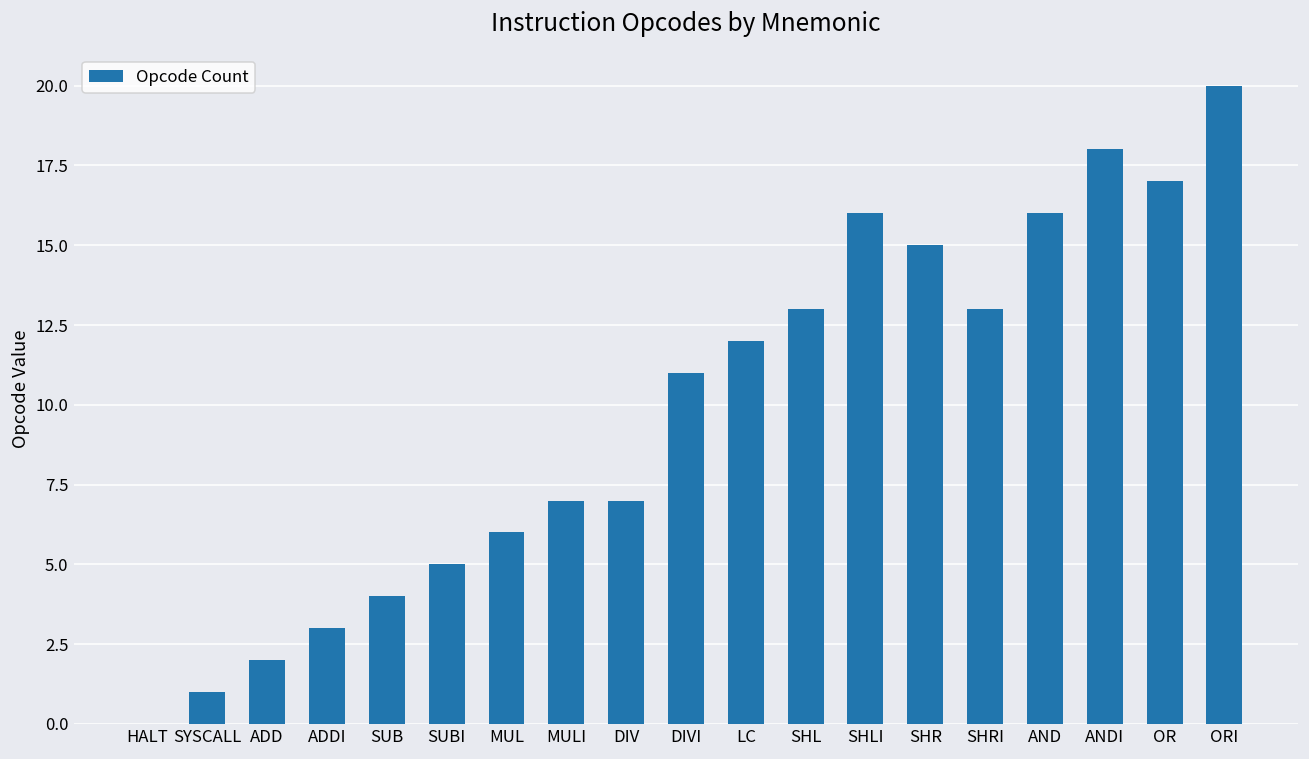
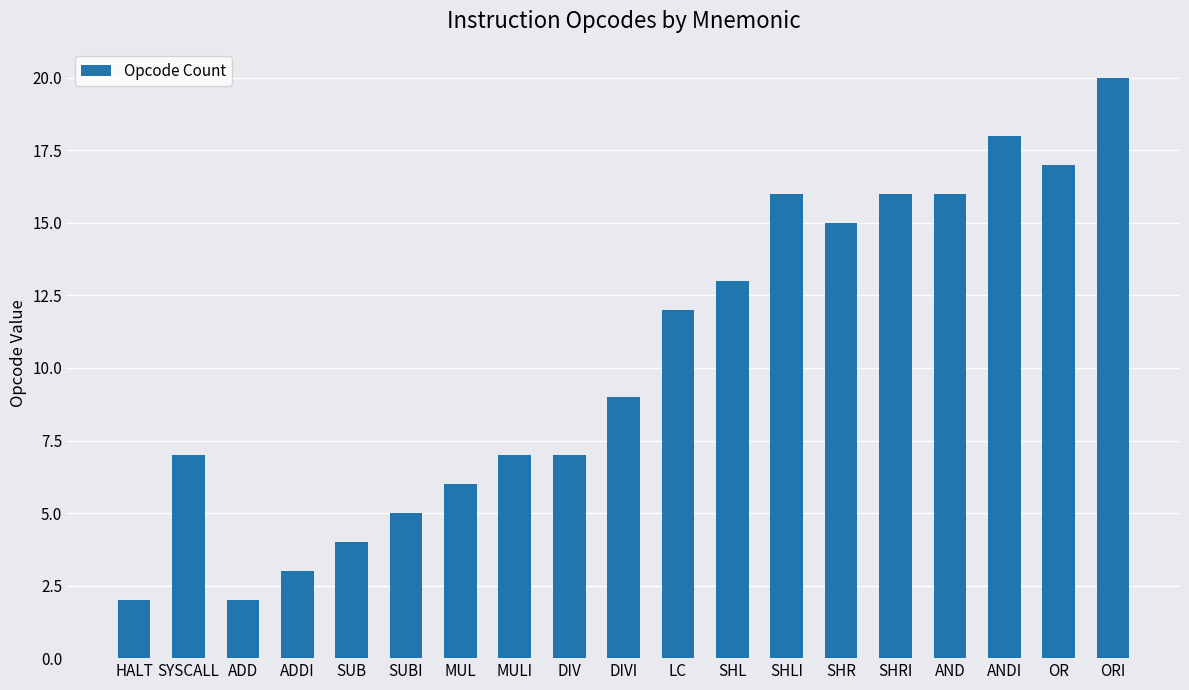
HALT: 0 -> 2
SYSCALL: 1 -> 7
DIVI: 11 -> 9
SHRI: 13 -> 16
